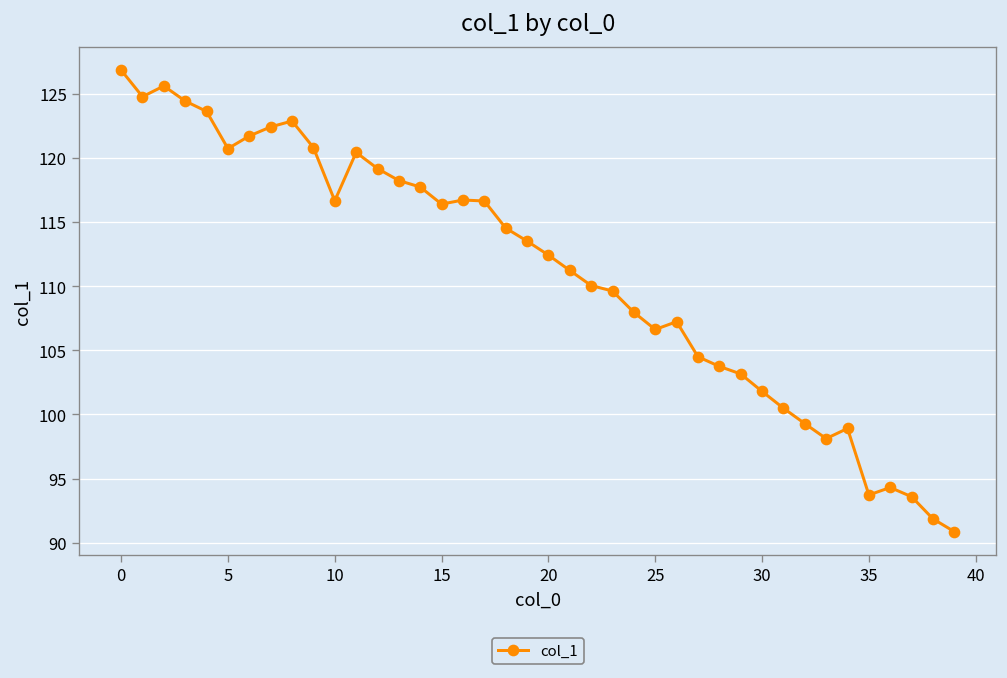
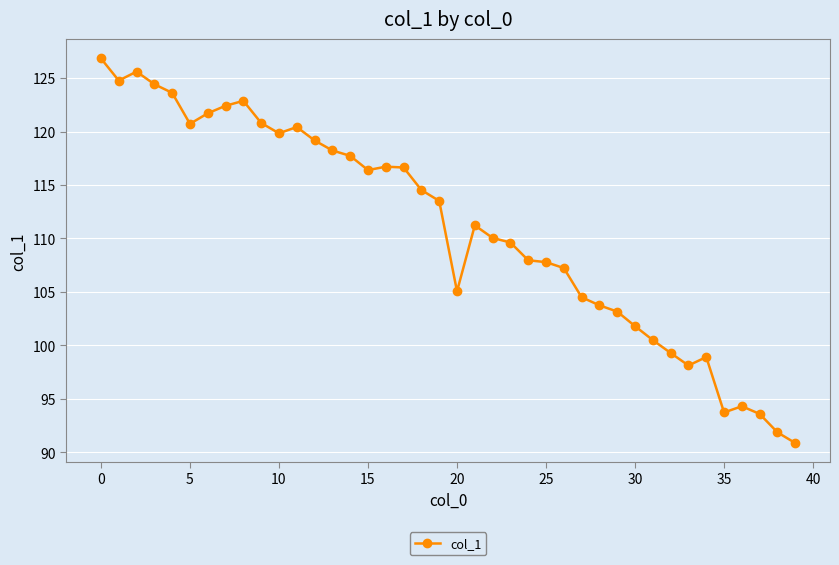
10: 116.7 -> 119.8
20: 112.4 -> 105.1
25: 106.6 -> 107.8
